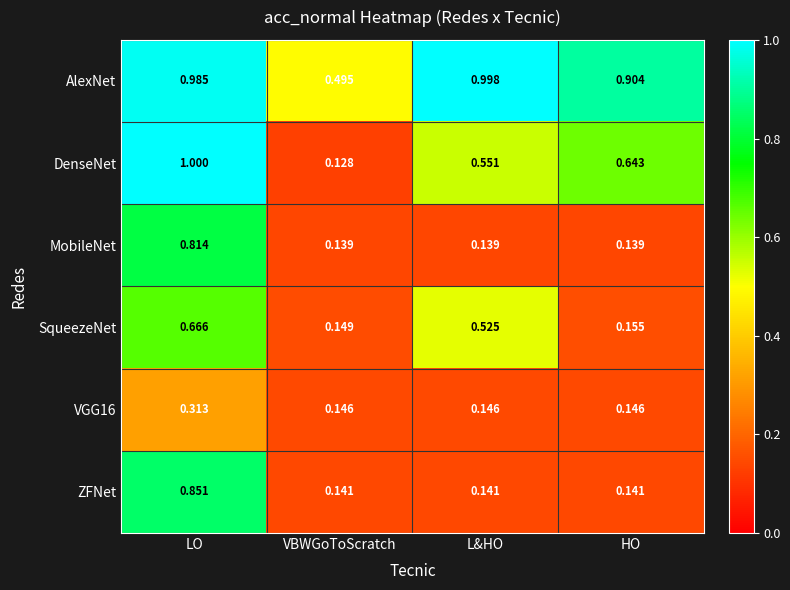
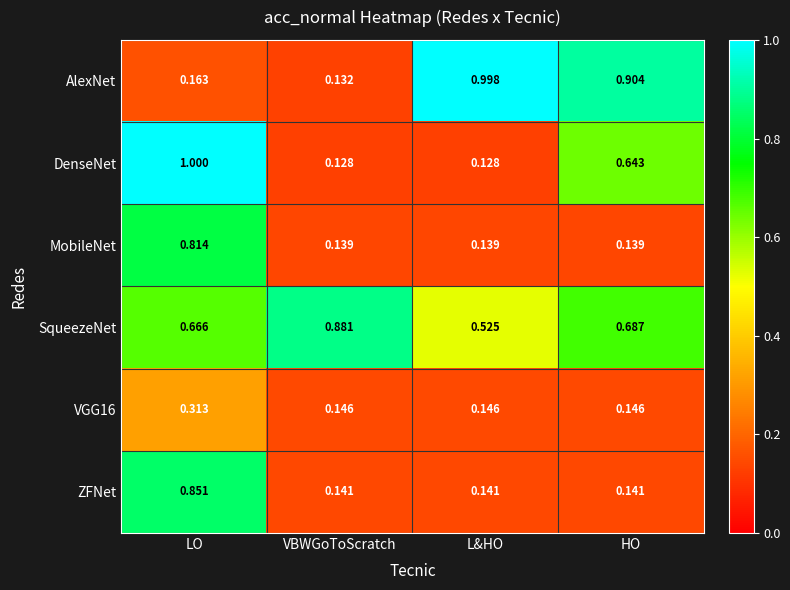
AlexNet, LO: 0.985 -> 0.163
AlexNet, VBWGoToScratch: 0.495 -> 0.132
DenseNet, L&HO: 0.551 -> 0.128
SqueezeNet, VBWGoToScratch: 0.149 -> 0.881
SqueezeNet, HO: 0.155 -> 0.687
